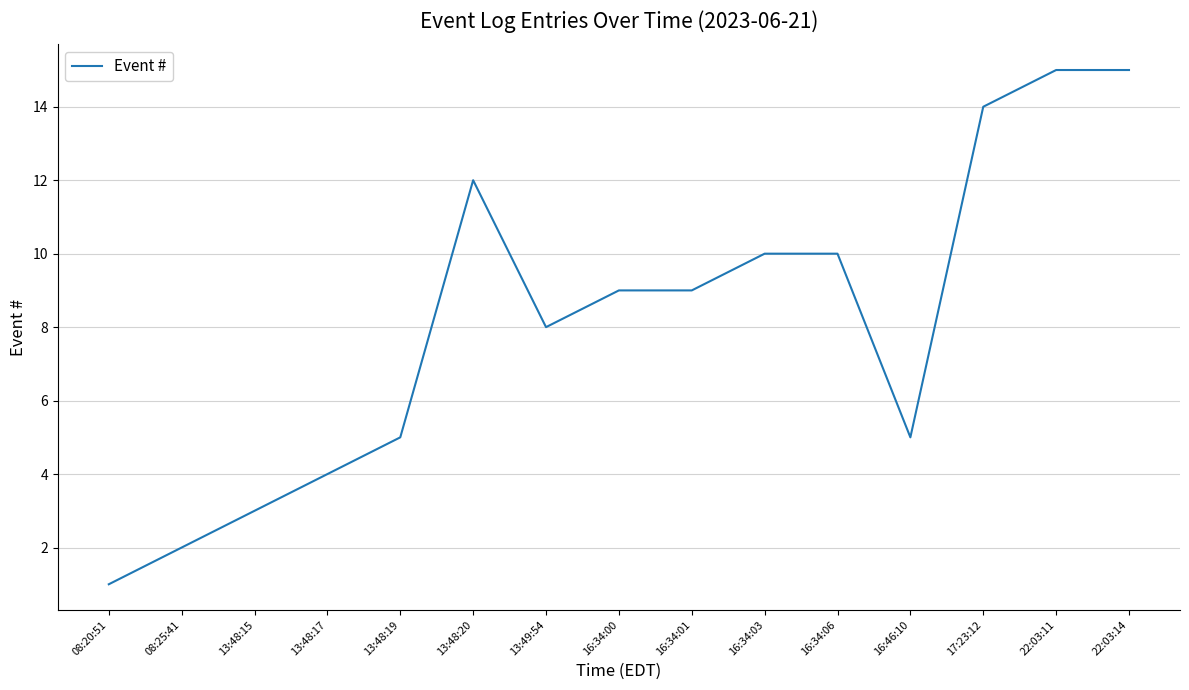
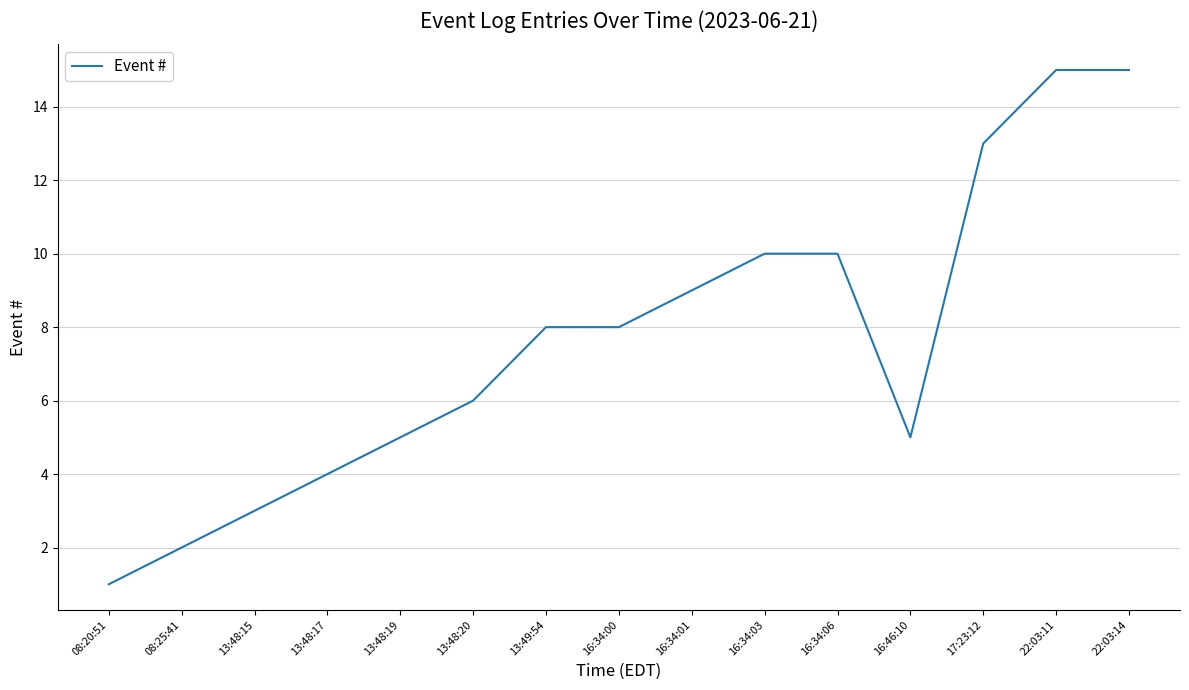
13:48:20: 12 -> 6
16:34:00: 9 -> 8
17:23:12: 14 -> 13
